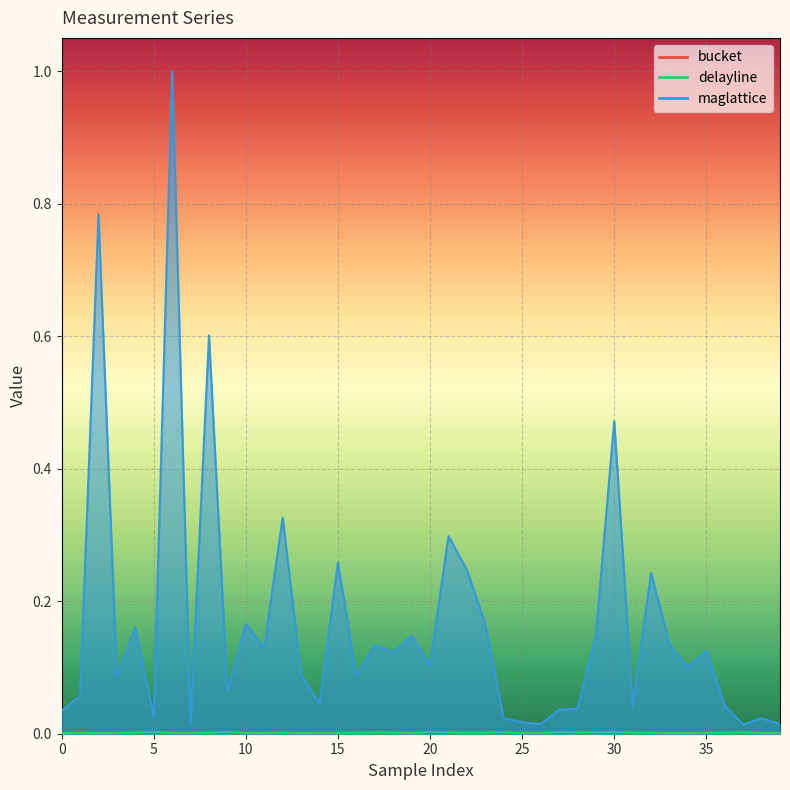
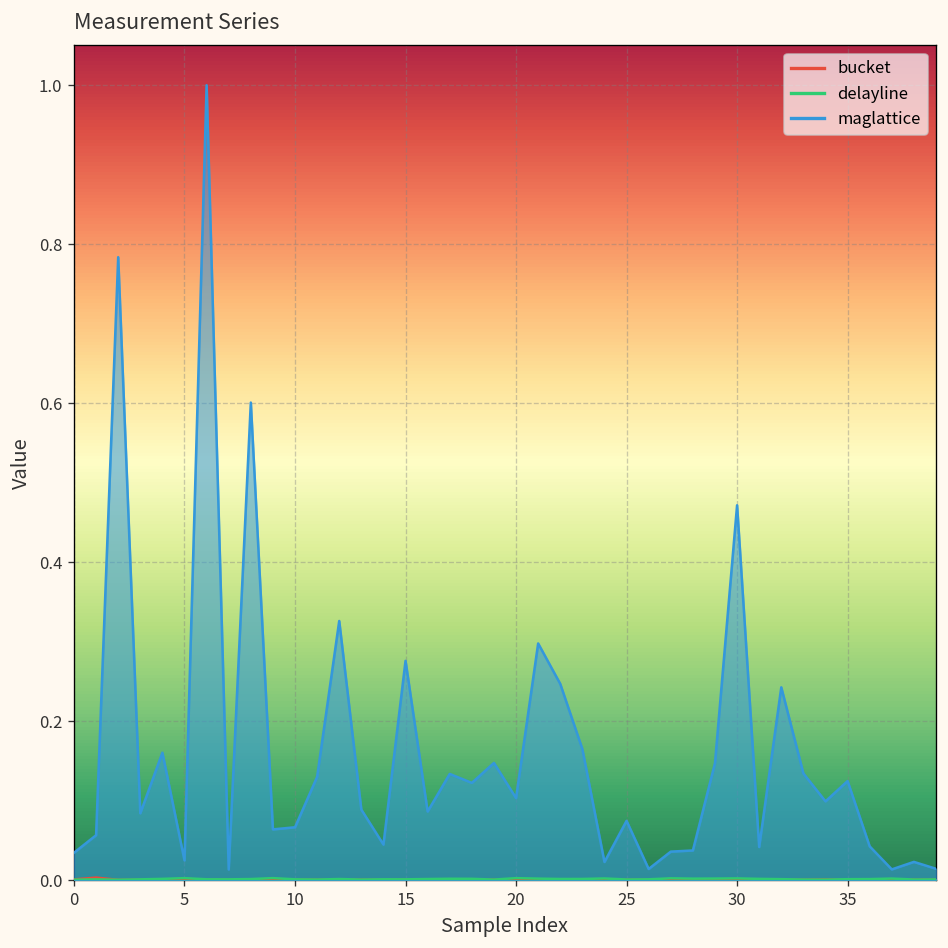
maglattice, 10: 0.17 -> 0.07
maglattice, 15: 0.26 -> 0.28
maglattice, 25: 0.02 -> 0.07
